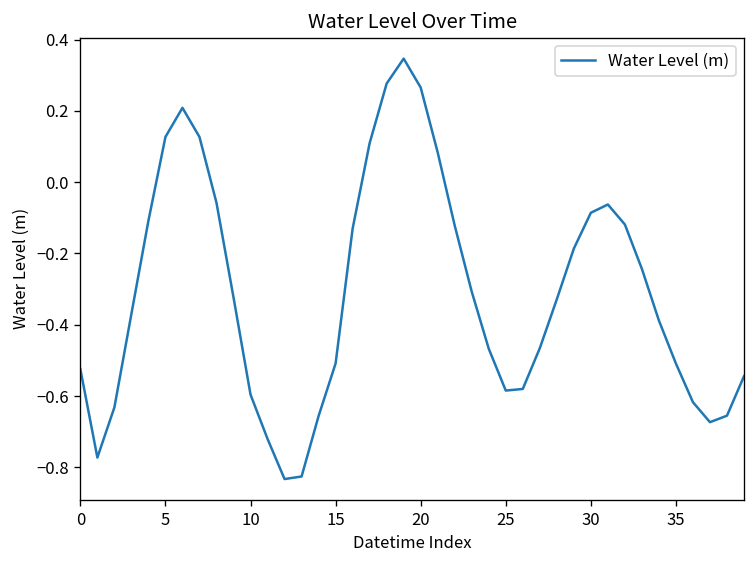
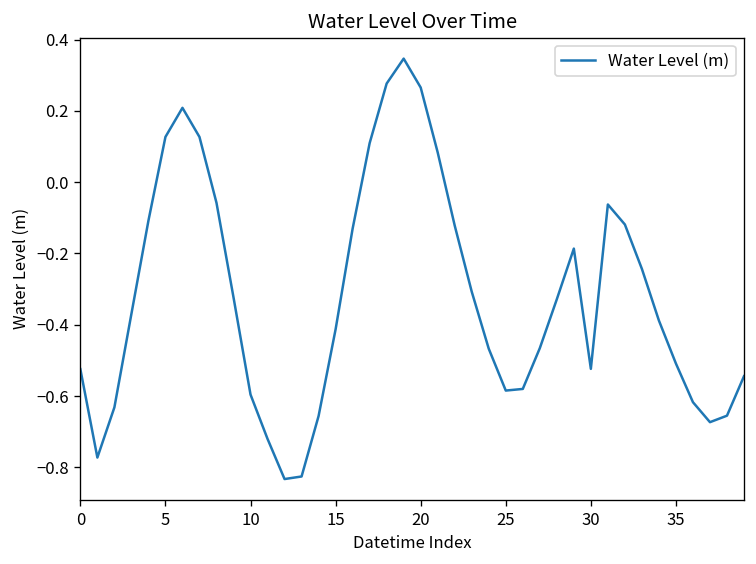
15: -0.51 -> -0.41
30: -0.09 -> -0.52
